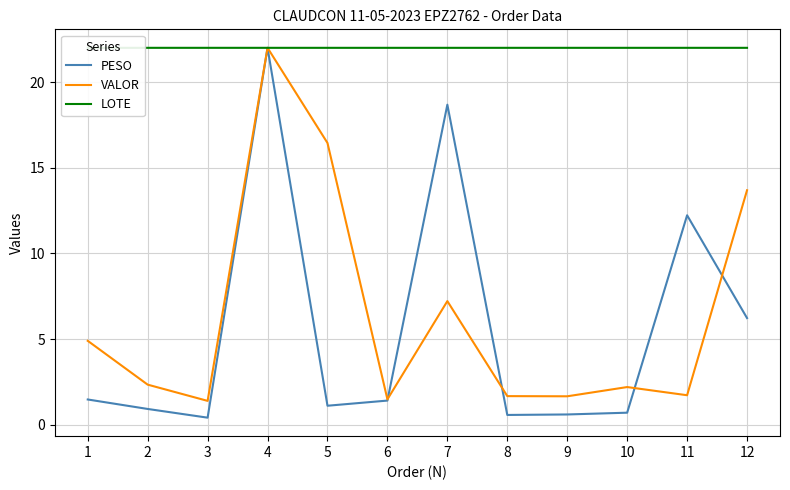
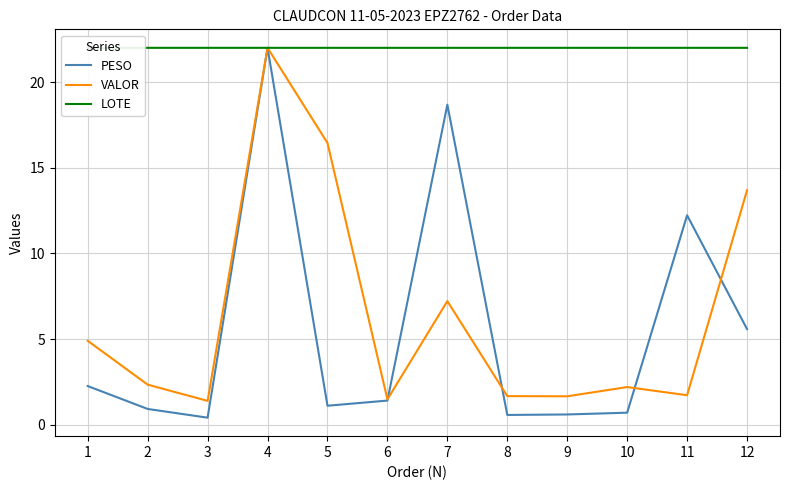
PESO, 1: 1.5 -> 2.3
PESO, 12: 6.2 -> 5.6
